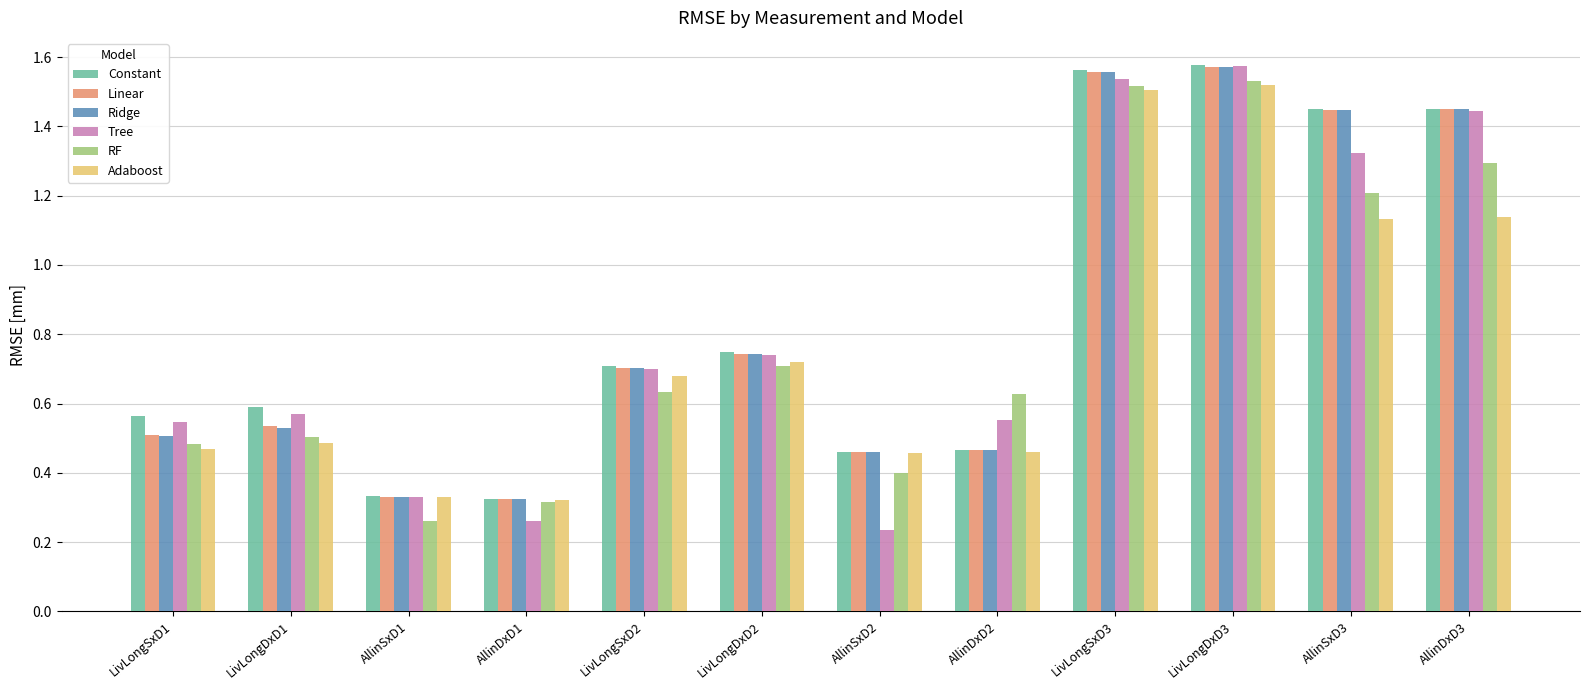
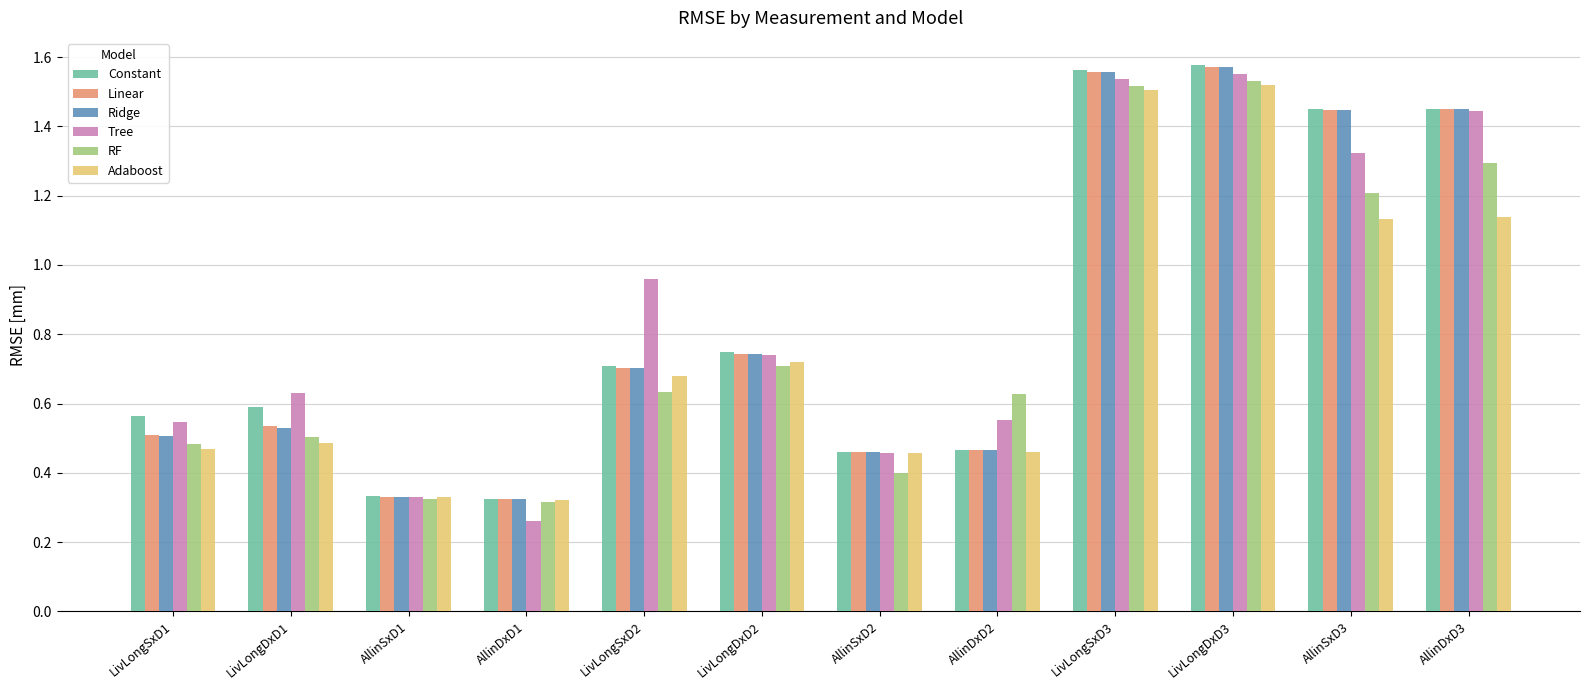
Tree, LivLongDxD1: 0.57 -> 0.63
RF, AllinSxD1: 0.26 -> 0.32
Tree, LivLongSxD2: 0.70 -> 0.96
Tree, AllinSxD2: 0.24 -> 0.46
Tree, LivLongDxD3: 1.57 -> 1.55
